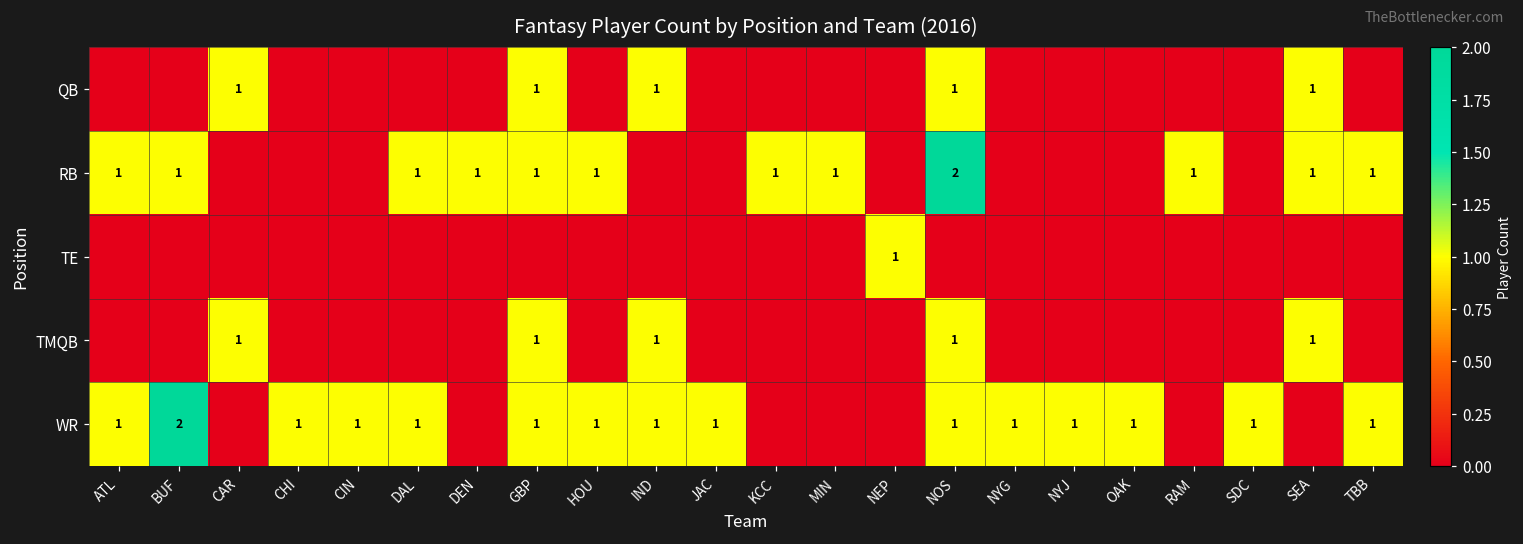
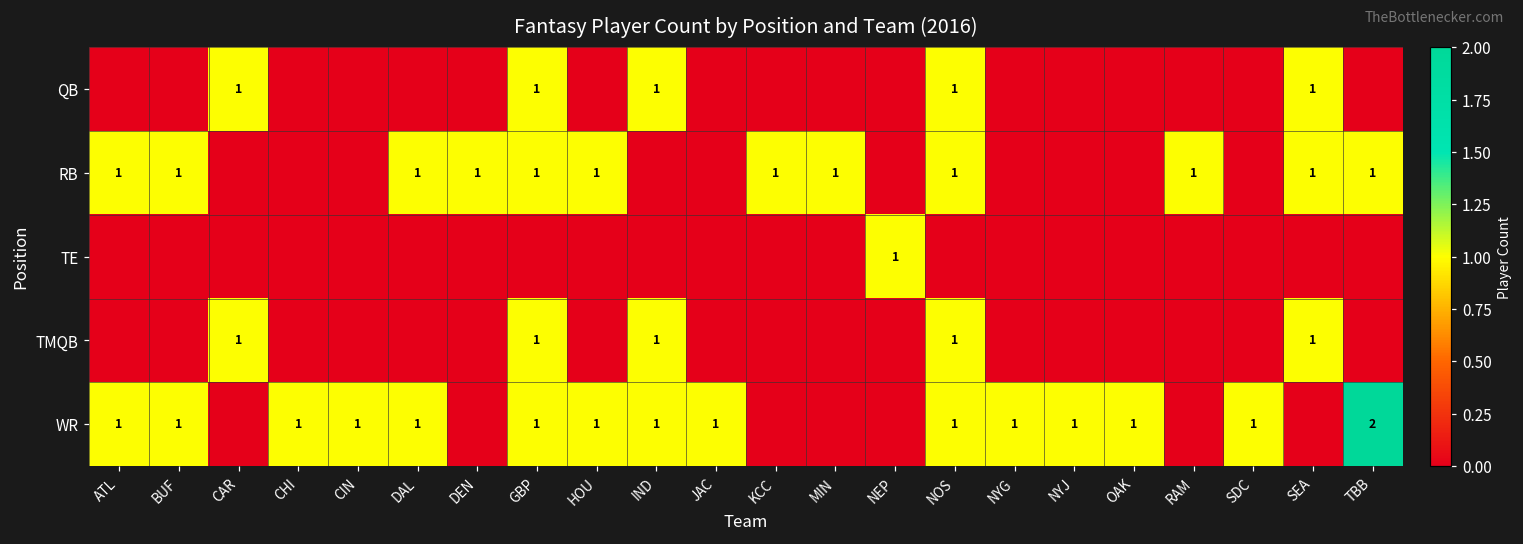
RB, NOS: 2 -> 1
WR, BUF: 2 -> 1
WR, TBB: 1 -> 2
